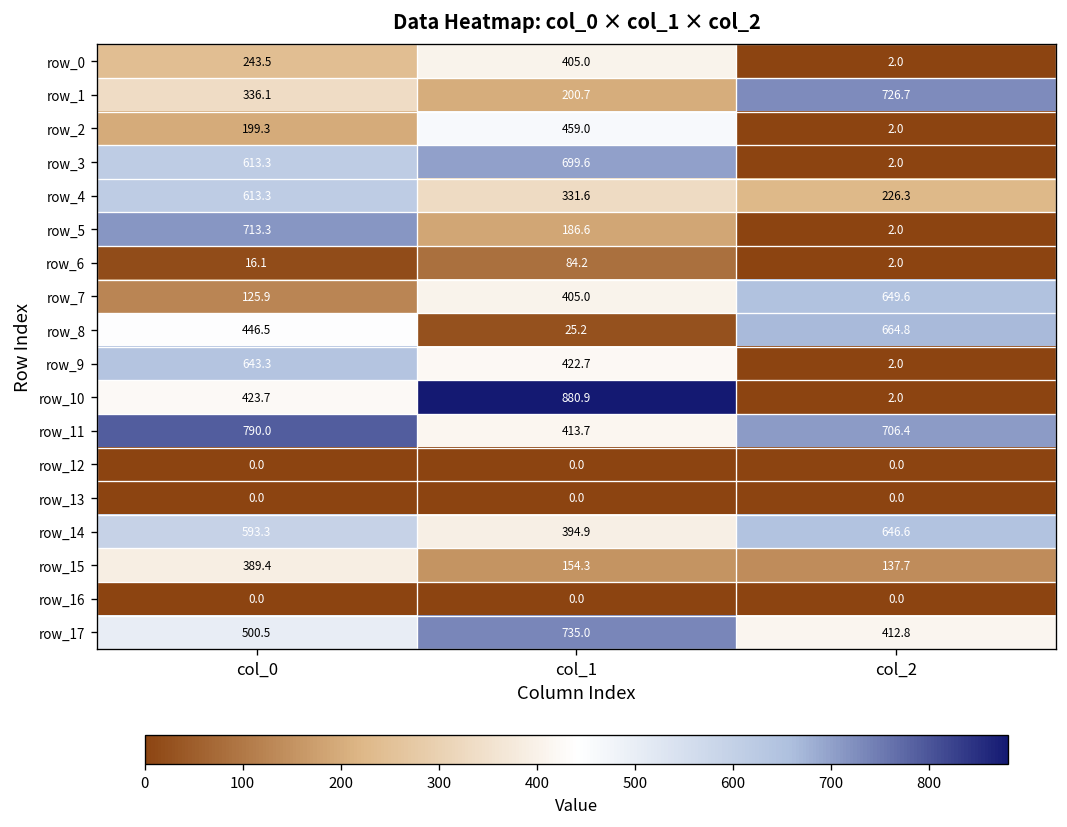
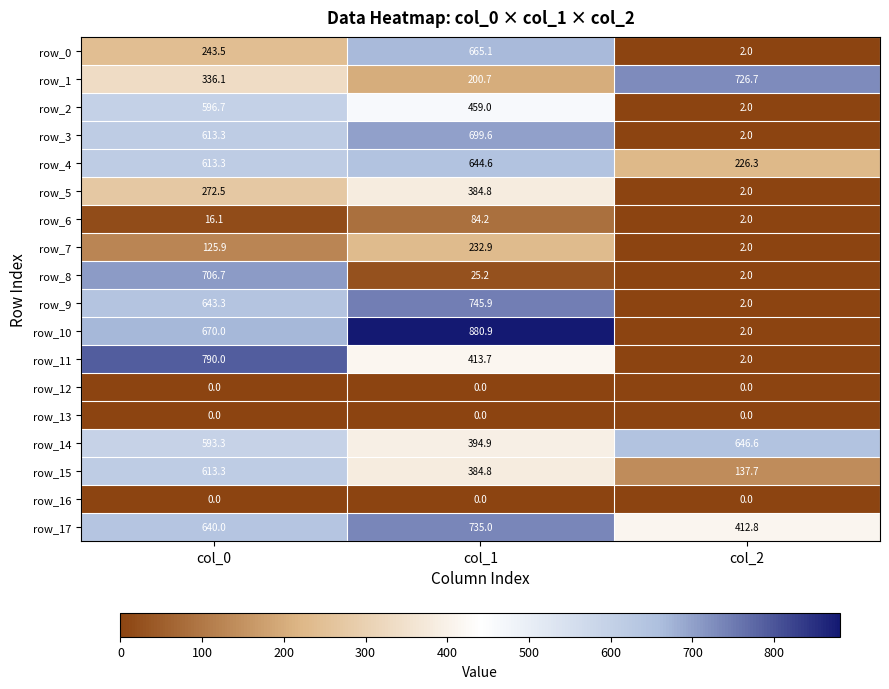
row_0, col_1: 405.0 -> 665.1
row_2, col_0: 199.3 -> 596.7
row_4, col_1: 331.6 -> 644.6
row_5, col_0: 713.3 -> 272.5
row_5, col_1: 186.6 -> 384.8
row_7, col_1: 405.0 -> 232.9
row_7, col_2: 649.6 -> 2.0
row_8, col_0: 446.5 -> 706.7
row_8, col_2: 664.8 -> 2.0
row_9, col_1: 422.7 -> 745.9
row_10, col_0: 423.7 -> 670.0
row_11, col_2: 706.4 -> 2.0
row_15, col_0: 389.4 -> 613.3
row_15, col_1: 154.3 -> 384.8
row_17, col_0: 500.5 -> 640.0
